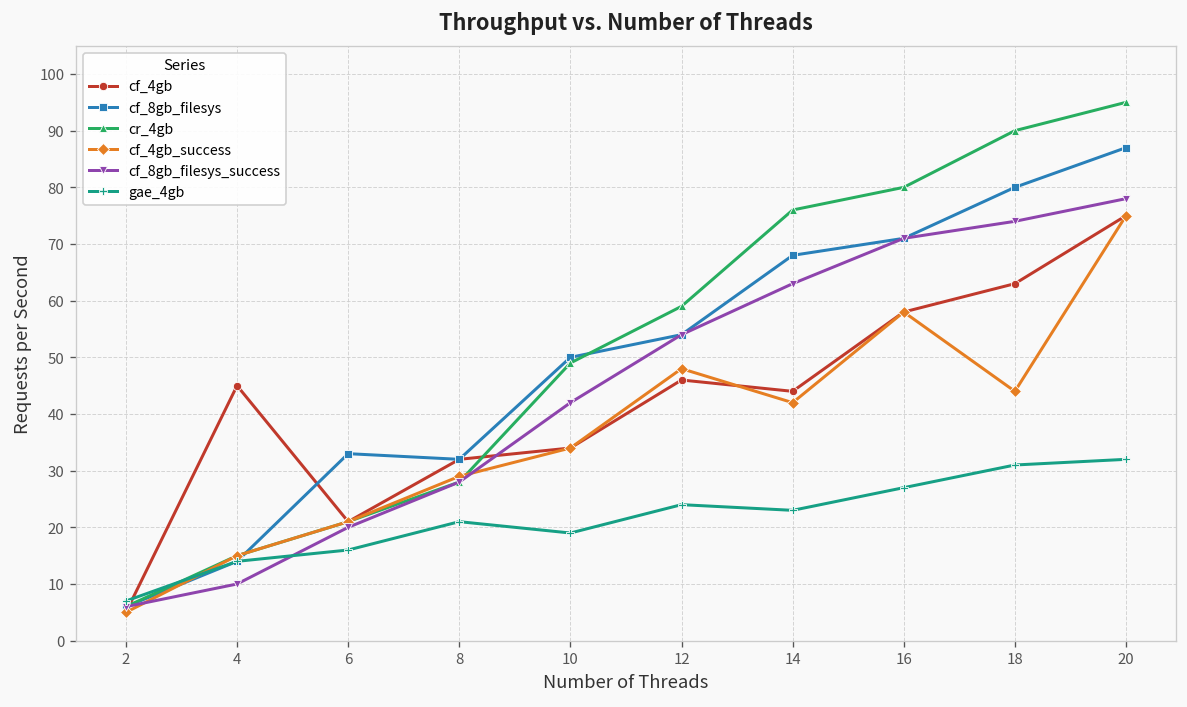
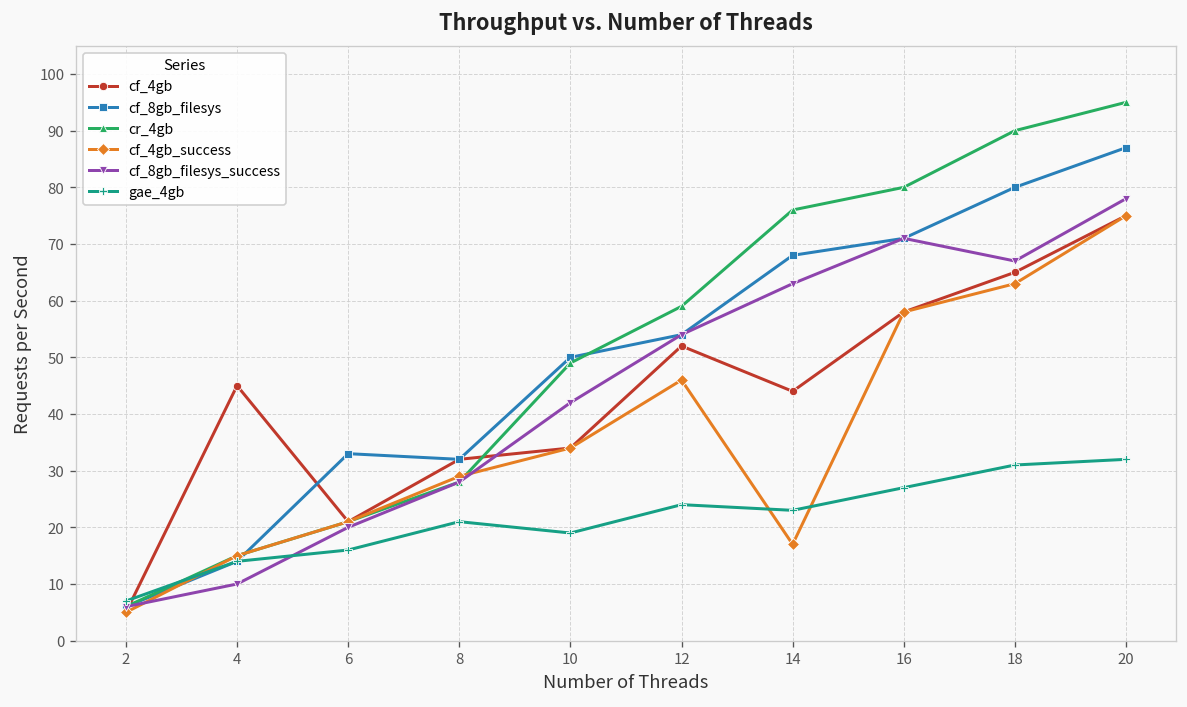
cf_4gb, 12: 46 -> 52
cf_4gb_success, 12: 48 -> 46
cf_4gb_success, 14: 42 -> 17
cf_4gb, 18: 63 -> 65
cf_4gb_success, 18: 44 -> 63
cf_8gb_filesys_success, 18: 74 -> 67
